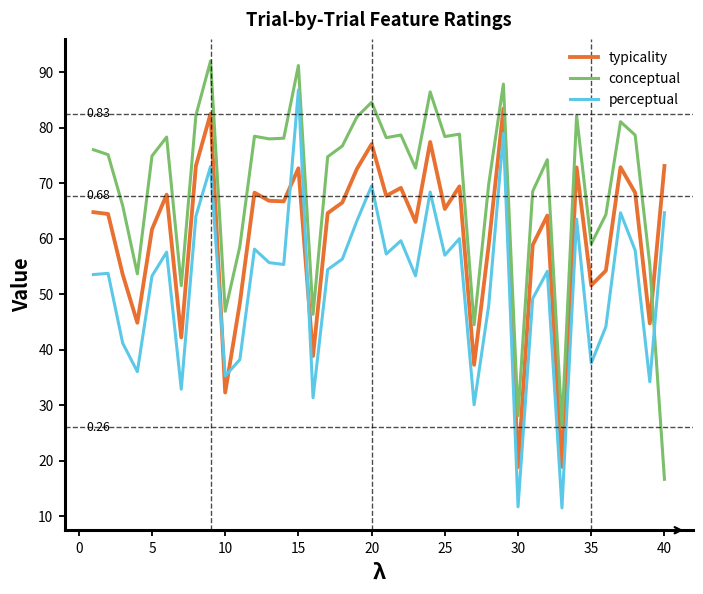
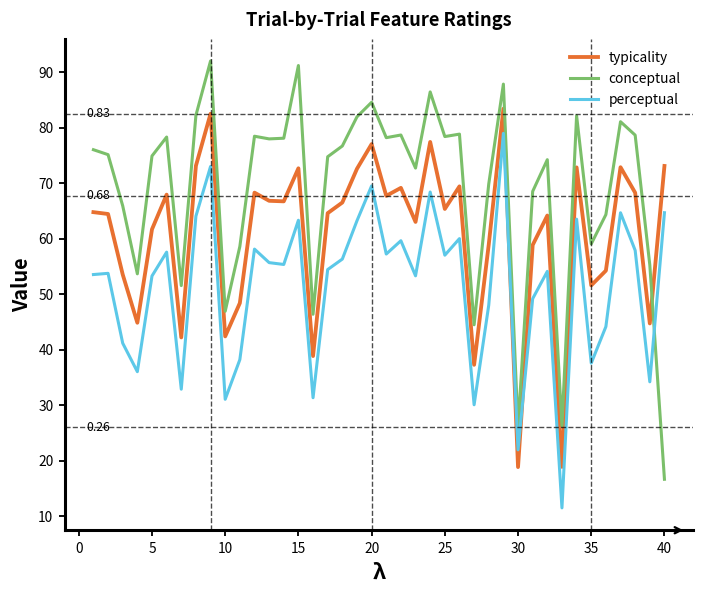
typicality, 10: 32 -> 42
perceptual, 10: 35 -> 31
perceptual, 15: 87 -> 63
conceptual, 30: 28 -> 26
perceptual, 30: 12 -> 22
